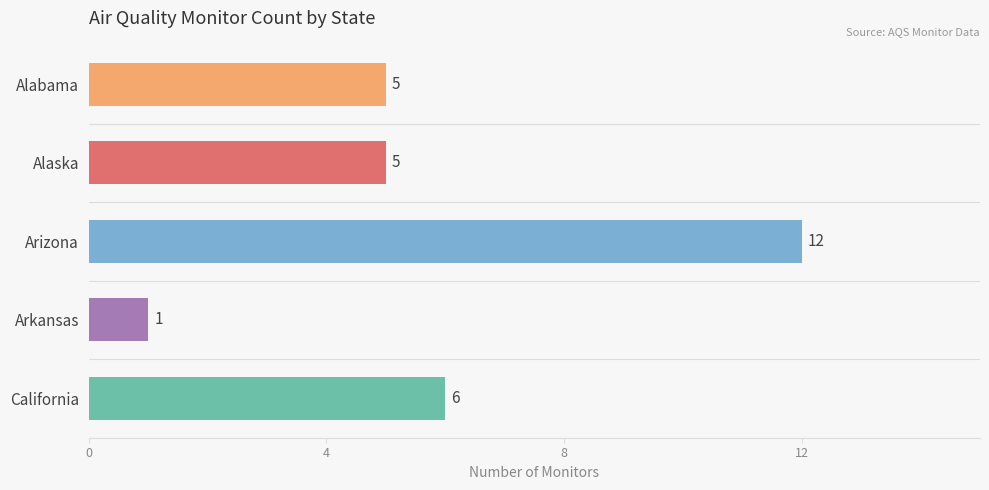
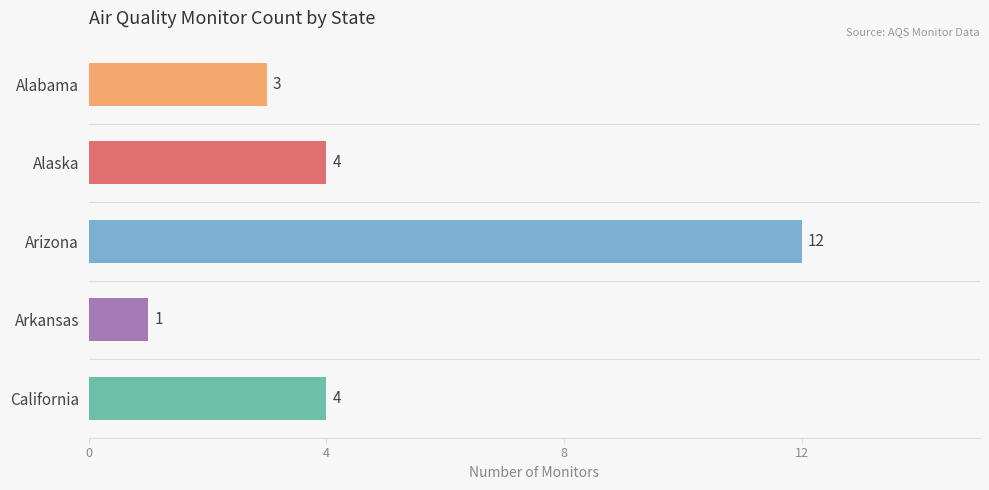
Alabama: 5 -> 3
Alaska: 5 -> 4
California: 6 -> 4
